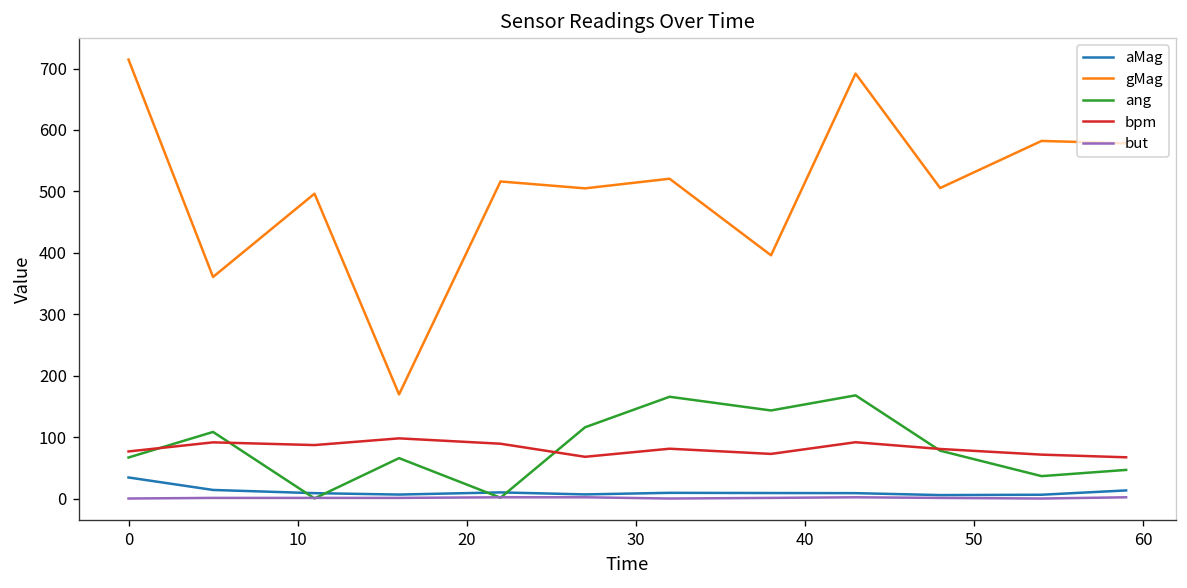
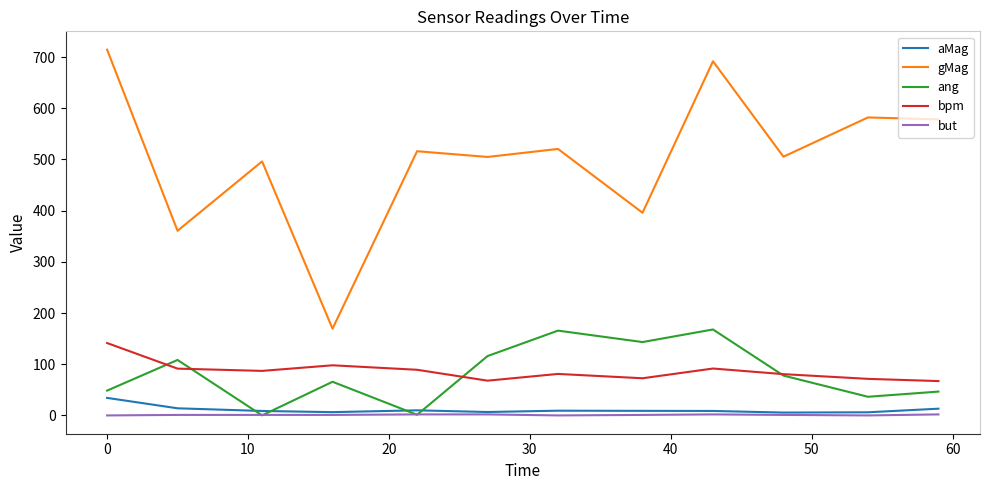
ang, 0: 70 -> 50
bpm, 0: 80 -> 140
